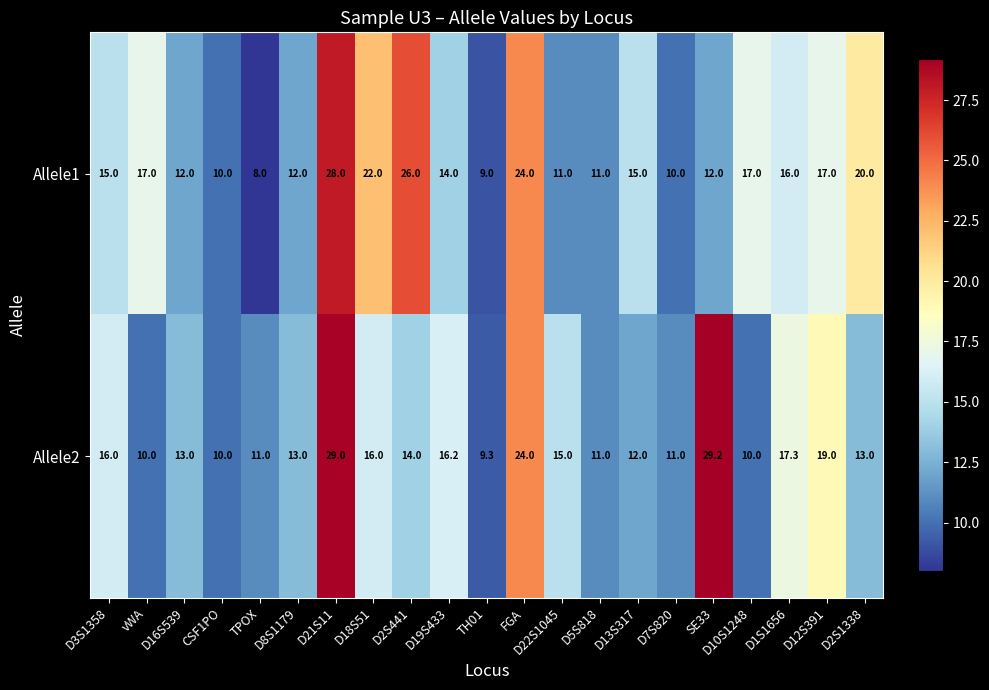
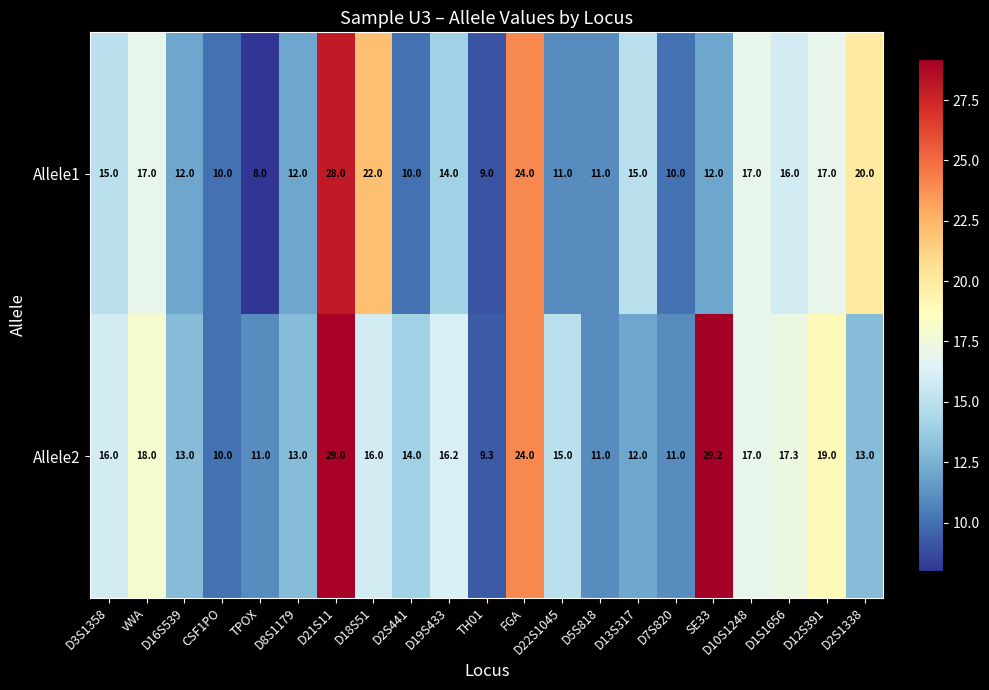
Allele1, D2S441: 26.0 -> 10.0
Allele2, vWA: 10.0 -> 18.0
Allele2, D10S1248: 10.0 -> 17.0
